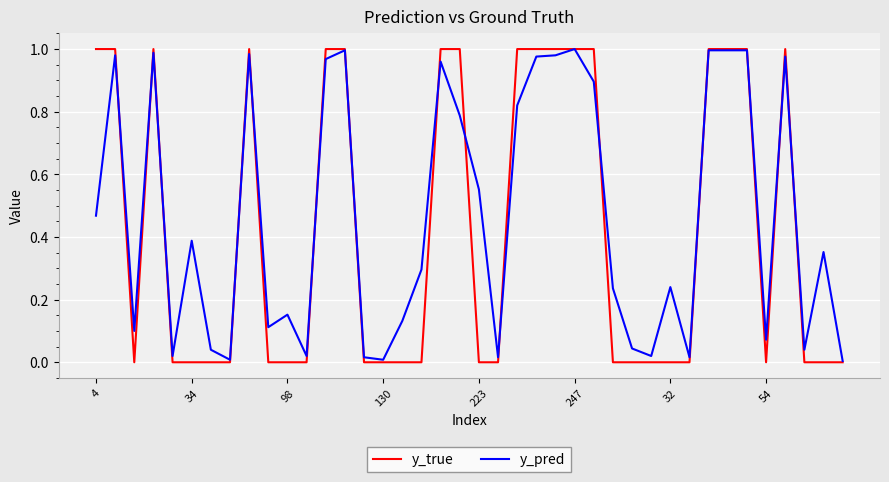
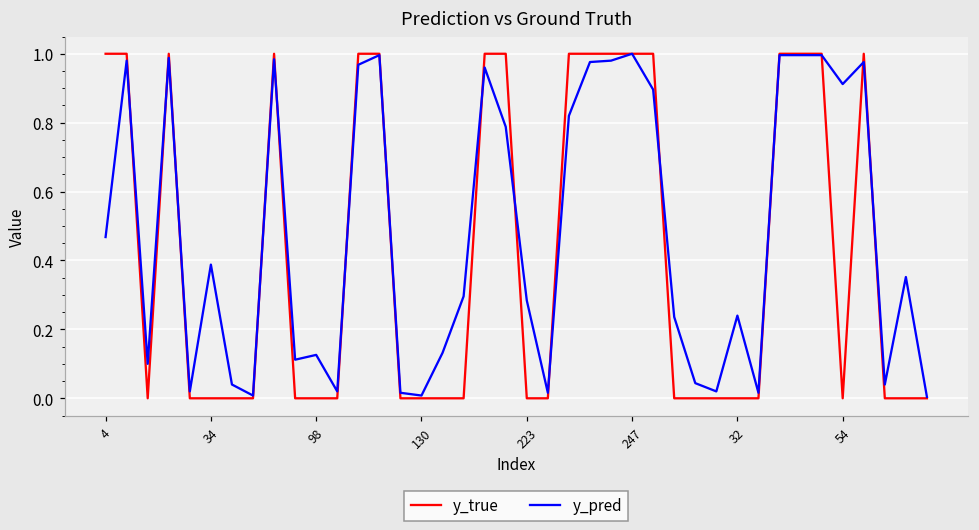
y_pred, 98: 0.15 -> 0.13
y_pred, 223: 0.55 -> 0.28
y_pred, 54: 0.07 -> 0.91
